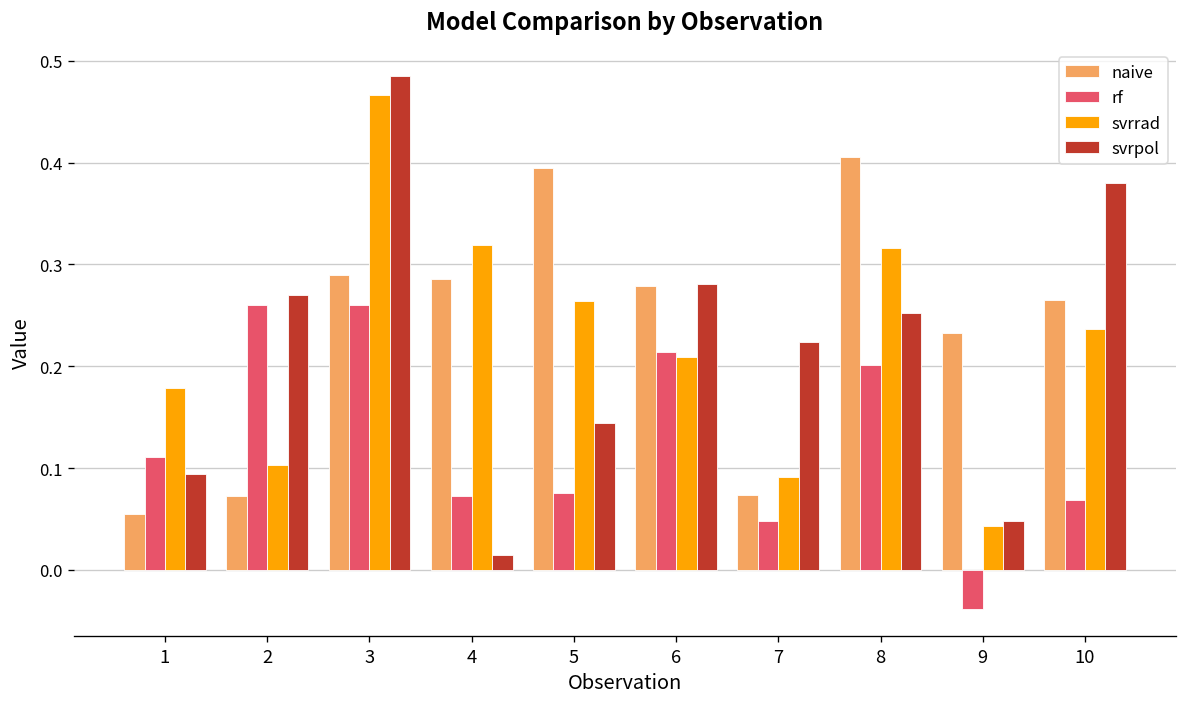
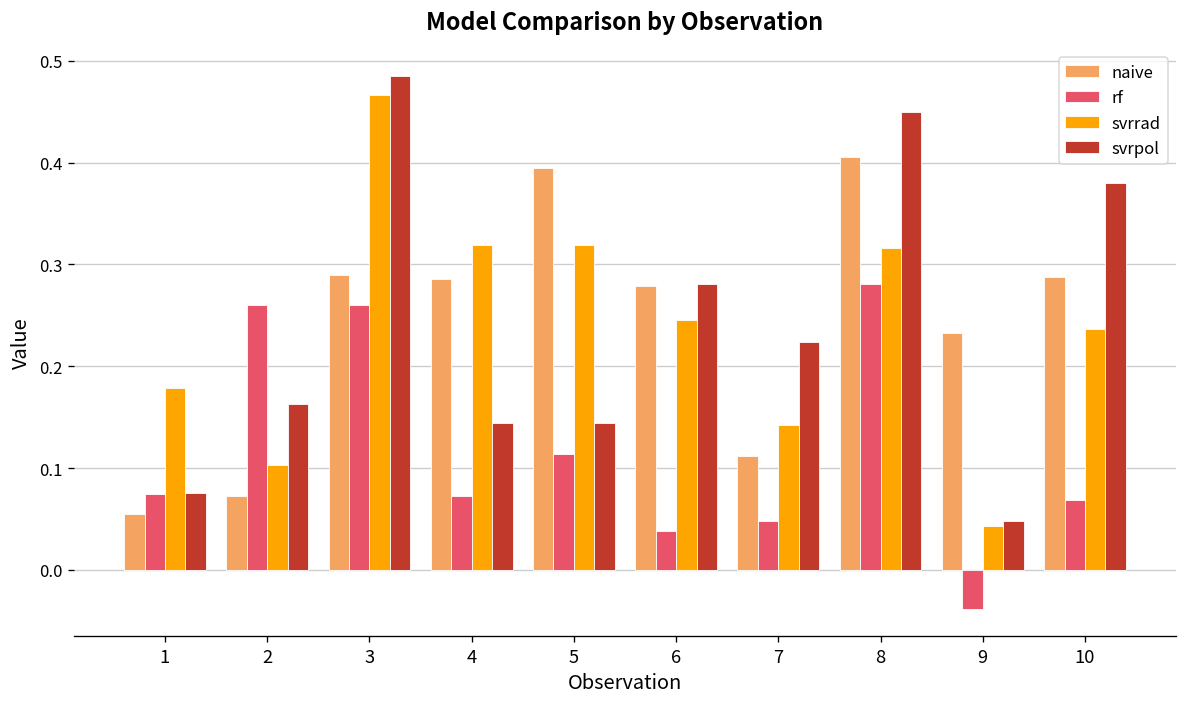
rf, 1: 0.11 -> 0.07
svrpol, 1: 0.09 -> 0.08
svrpol, 2: 0.27 -> 0.16
svrpol, 4: 0.02 -> 0.14
rf, 5: 0.08 -> 0.11
svrrad, 5: 0.26 -> 0.32
rf, 6: 0.21 -> 0.04
svrrad, 6: 0.21 -> 0.25
naive, 7: 0.07 -> 0.11
svrrad, 7: 0.09 -> 0.14
rf, 8: 0.20 -> 0.28
svrpol, 8: 0.25 -> 0.45
naive, 10: 0.27 -> 0.29
